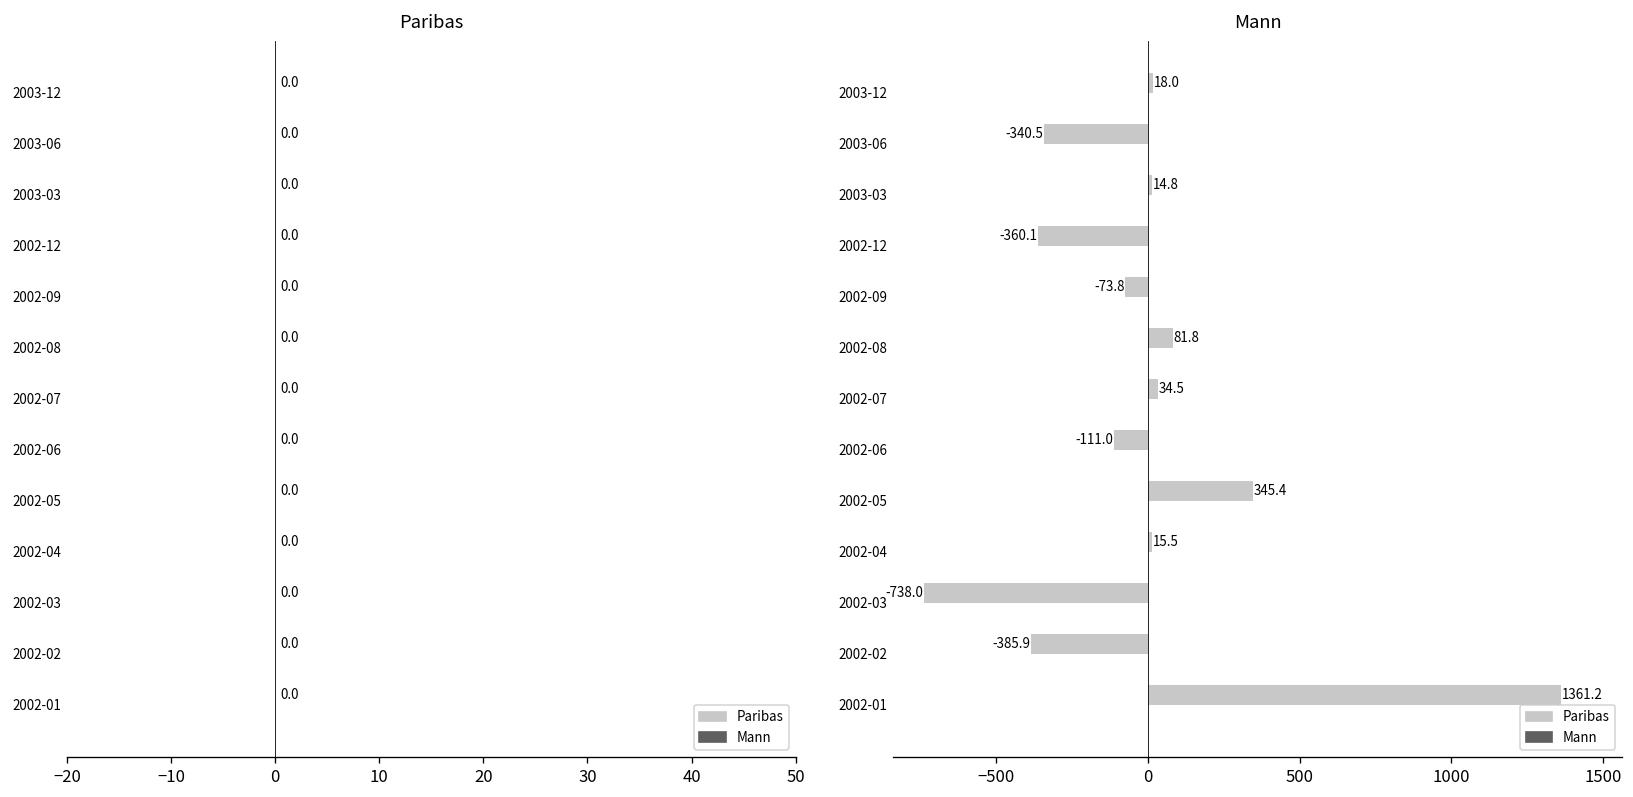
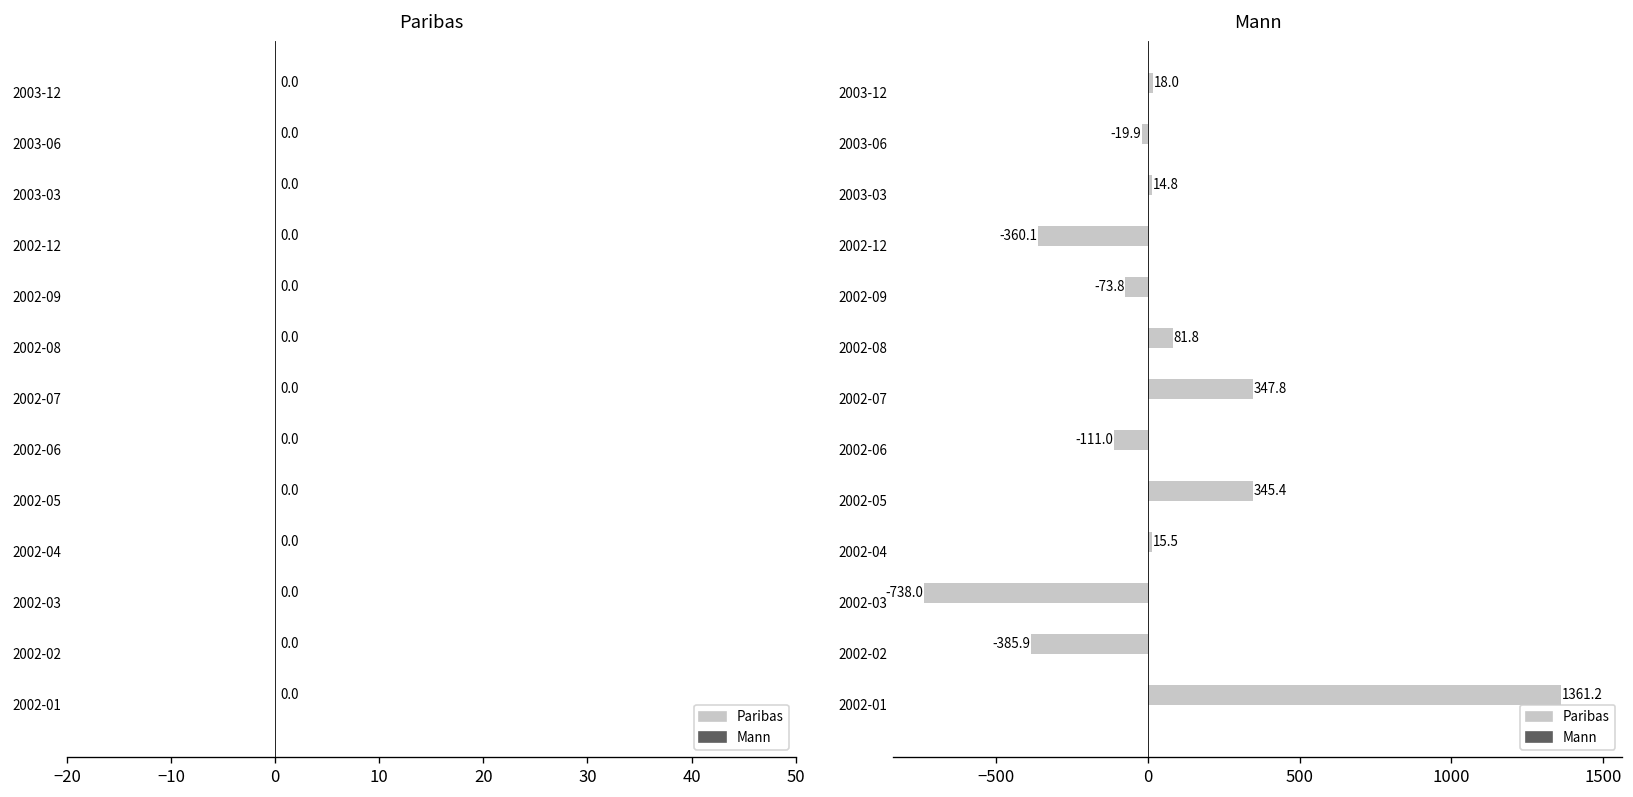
Mann, Paribas, 2003-06: -340.5 -> -19.9
Mann, Paribas, 2002-07: 34.5 -> 347.8
